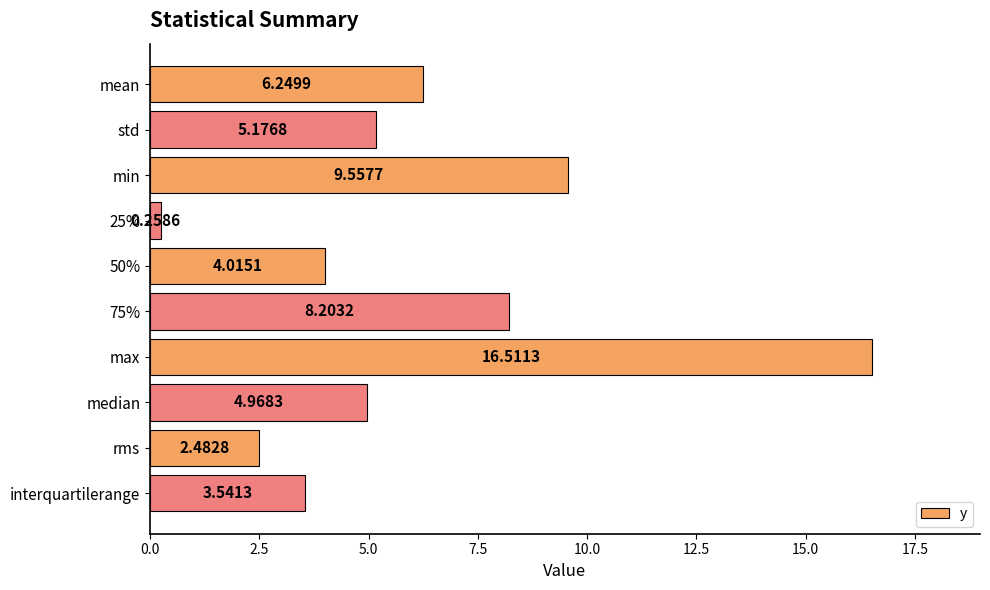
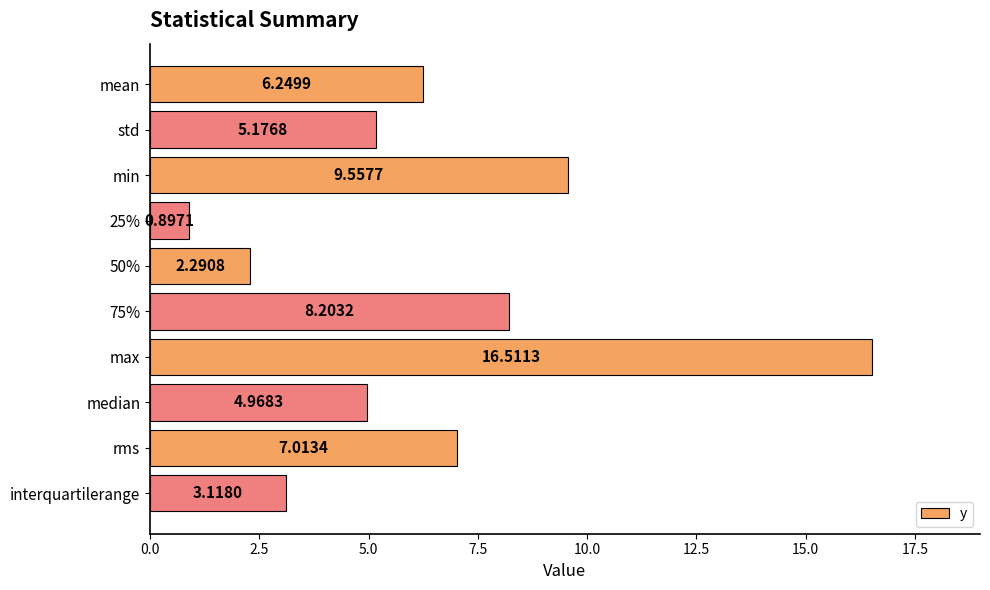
25%: 0.2586 -> 0.8971
50%: 4.0151 -> 2.2908
rms: 2.4828 -> 7.0134
interquartilerange: 3.5413 -> 3.1180
